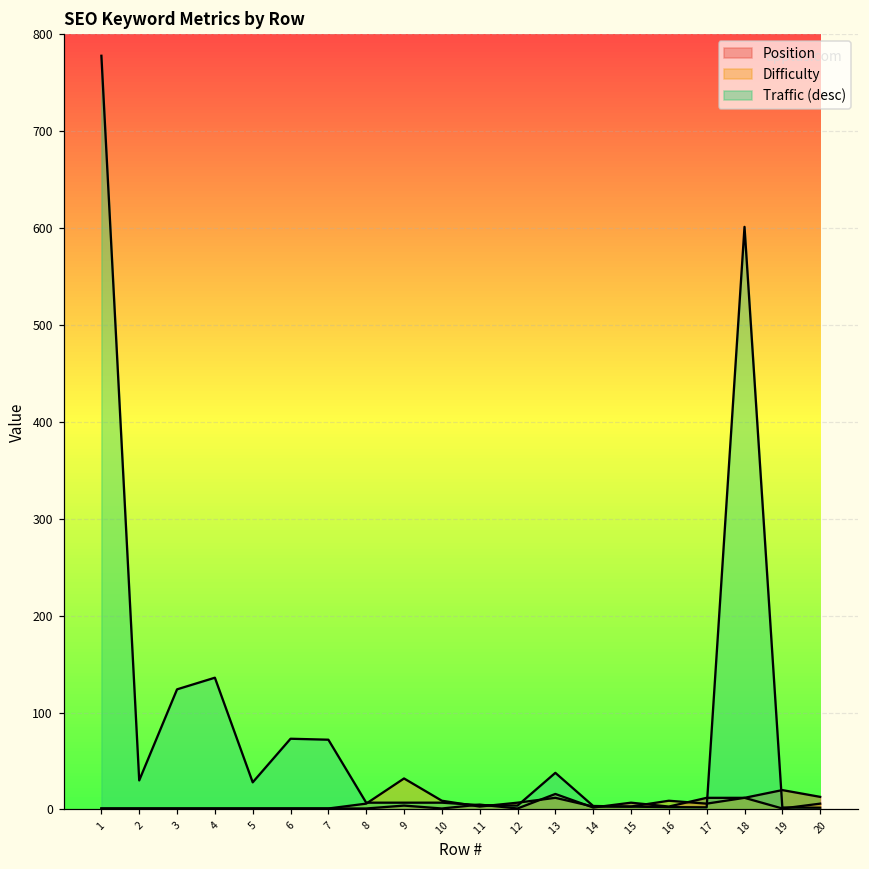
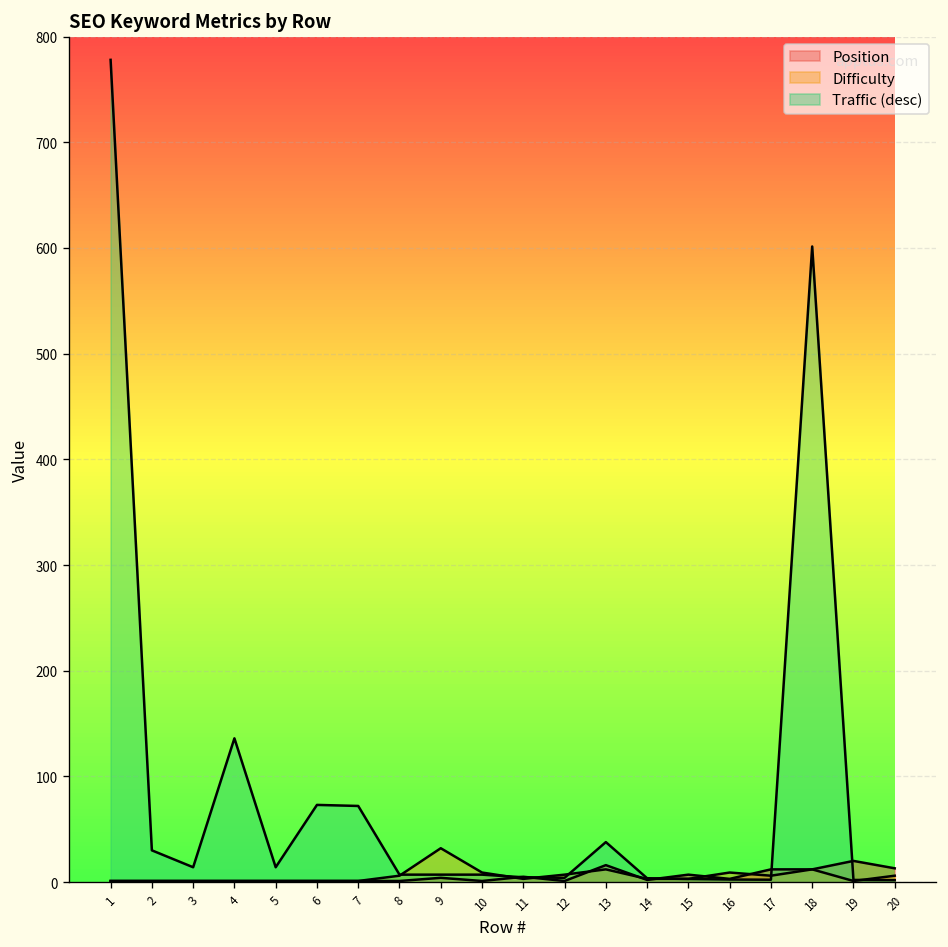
Traffic (desc), 3: 120 -> 10
Traffic (desc), 5: 30 -> 10
